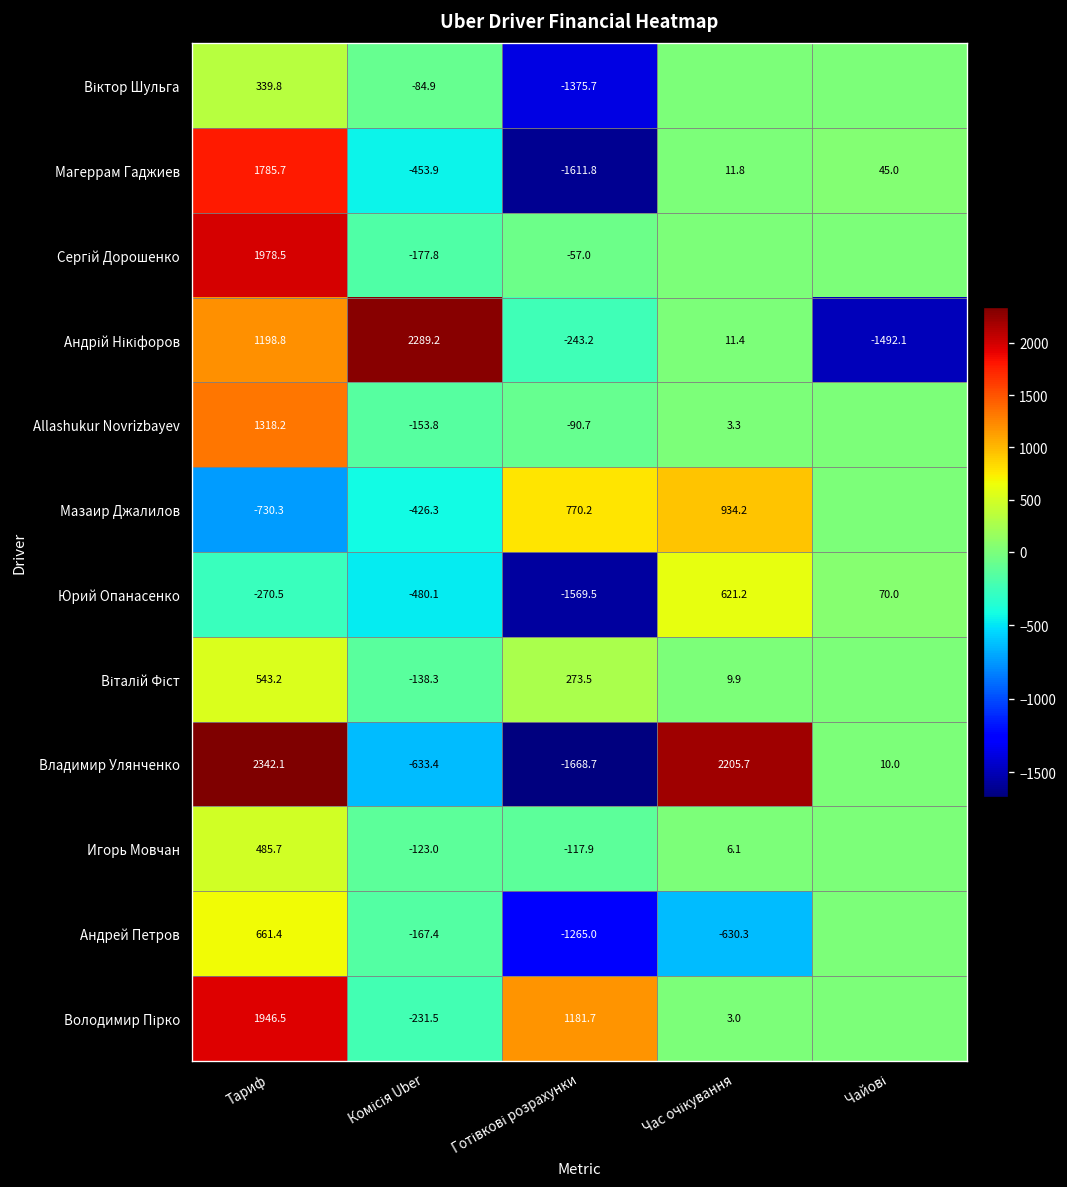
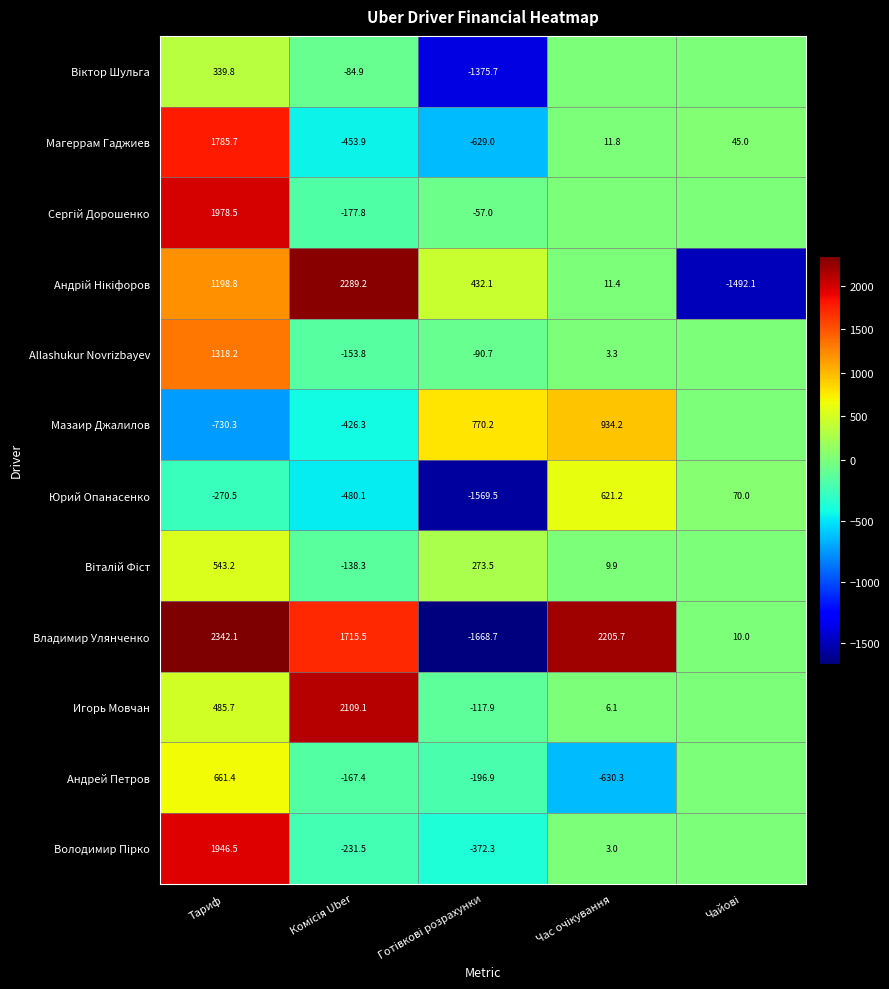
Магеррам Гаджиев, Готівкові розрахунки: -1611.8 -> -629.0
Андрій Нікіфоров, Готівкові розрахунки: -243.2 -> 432.1
Владимир Улянченко, Комісія Uber: -633.4 -> 1715.5
Игорь Мовчан, Комісія Uber: -123.0 -> 2109.1
Андрей Петров, Готівкові розрахунки: -1265.0 -> -196.9
Володимир Пірко, Готівкові розрахунки: 1181.7 -> -372.3
